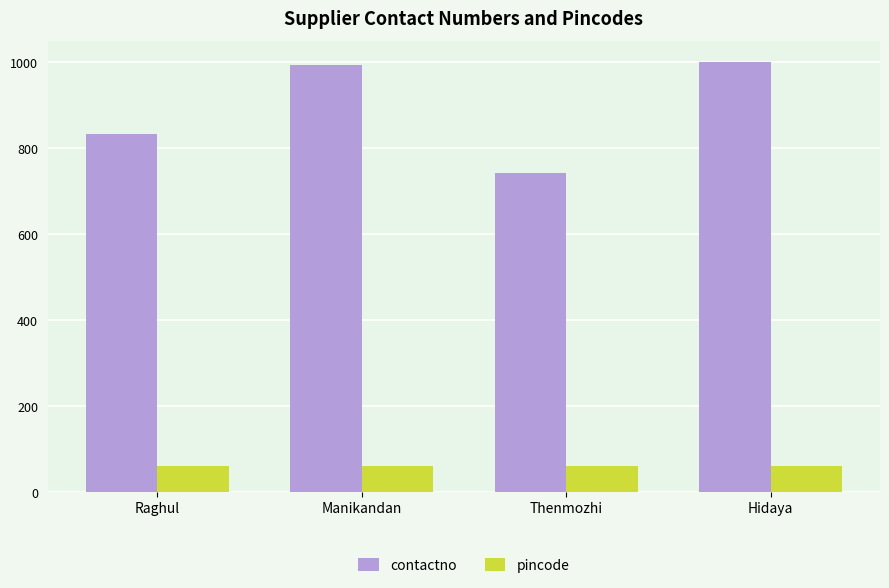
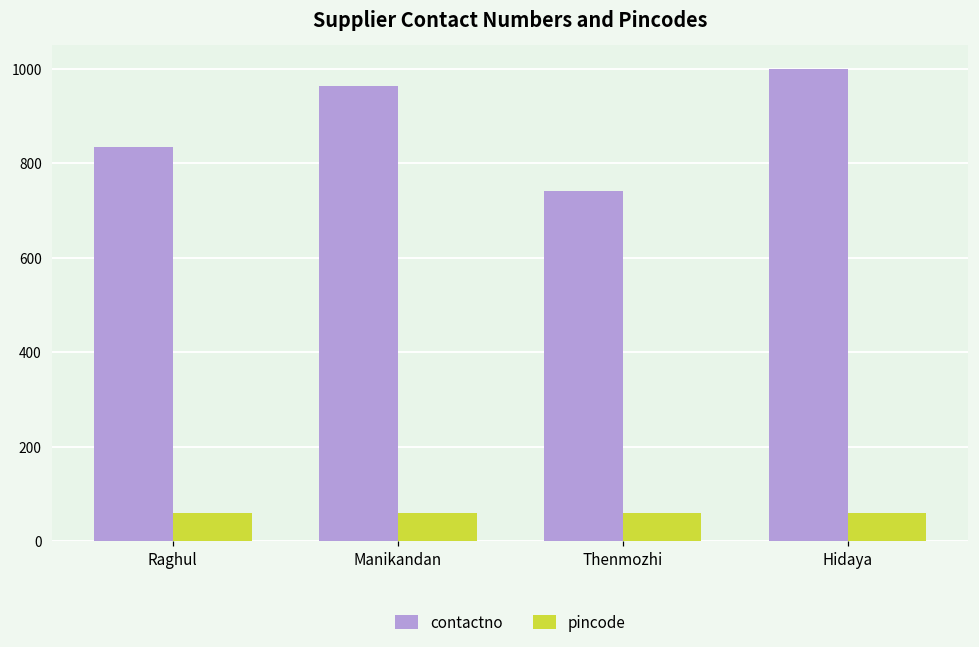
contactno, Manikandan: 990 -> 960
